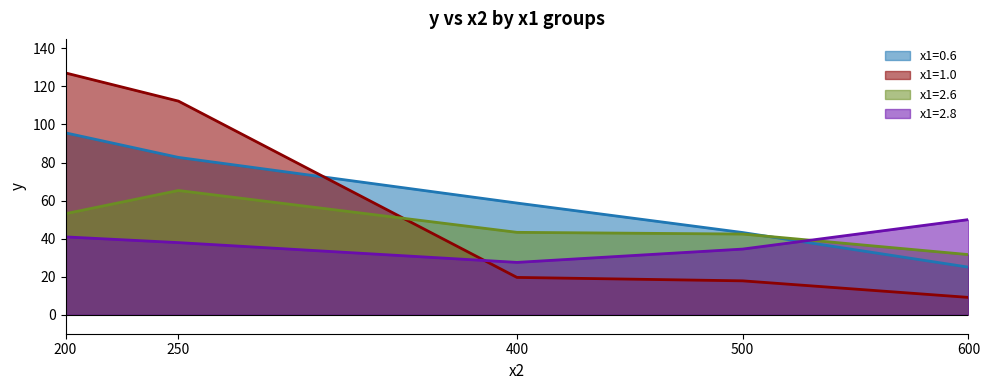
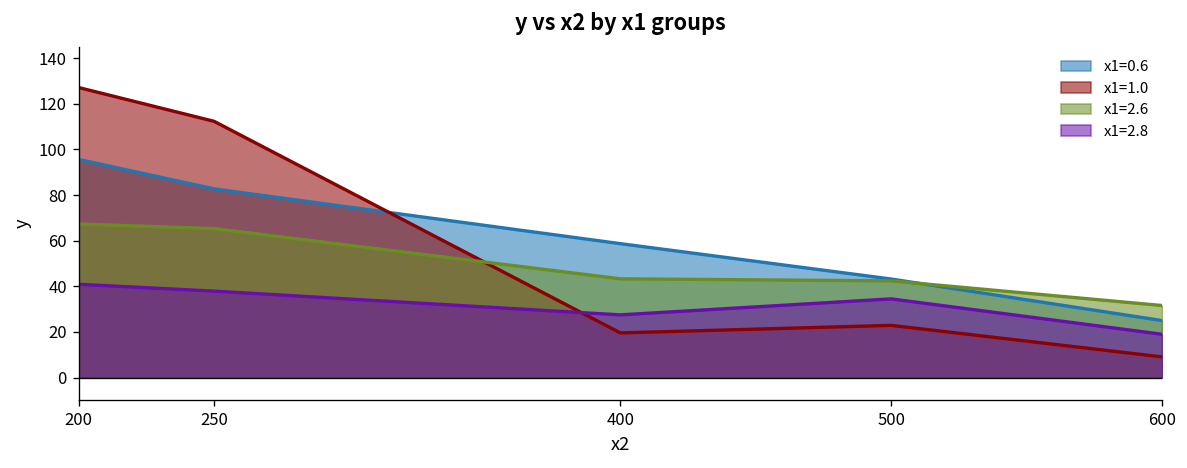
x1=2.6, 200: 53 -> 67
x1=1.0, 500: 18 -> 23
x1=2.8, 600: 50 -> 19
